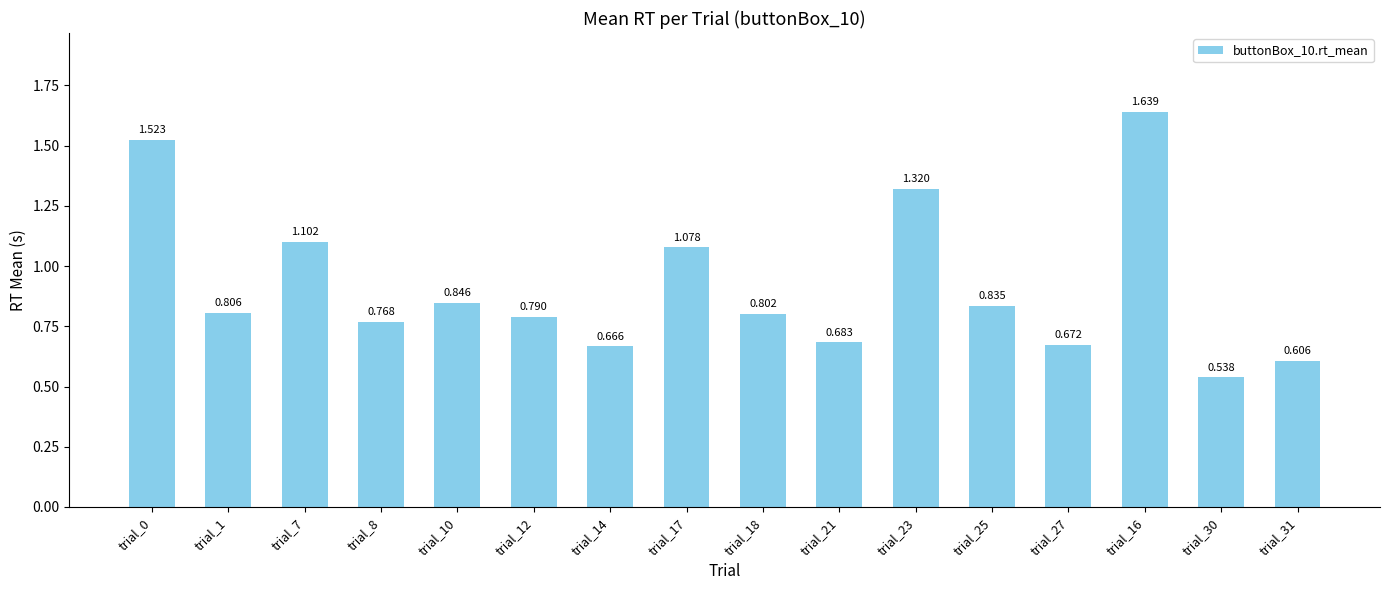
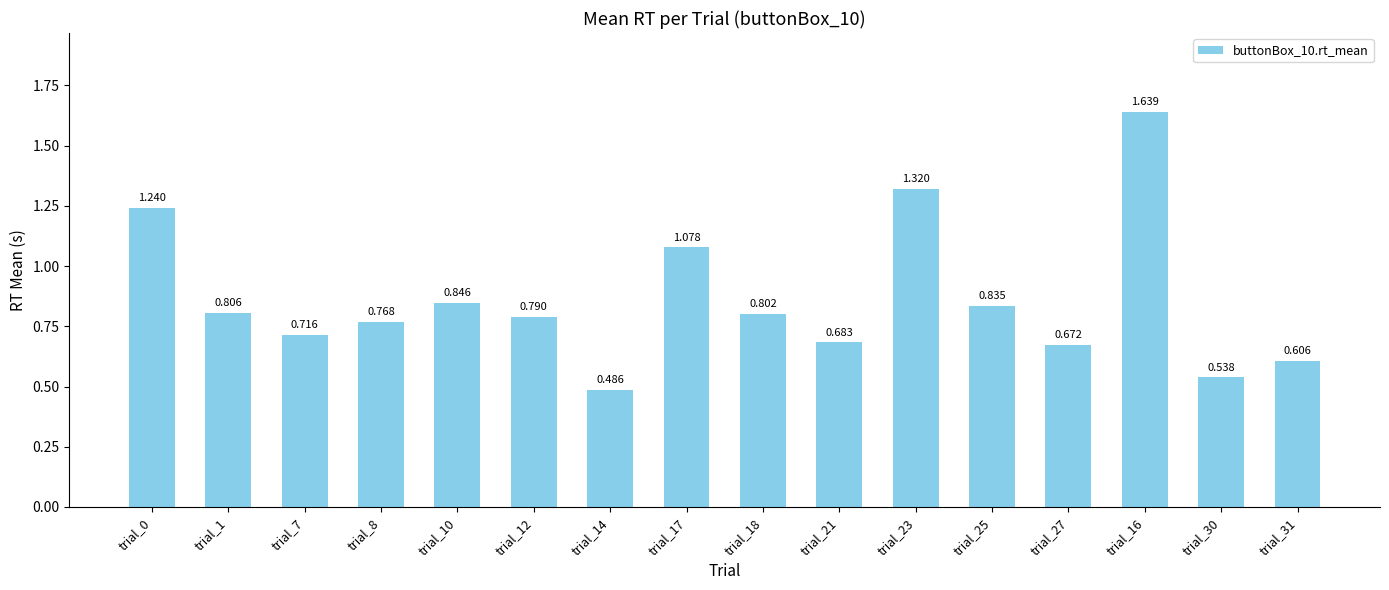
trial_0: 1.523 -> 1.240
trial_7: 1.102 -> 0.716
trial_14: 0.666 -> 0.486
